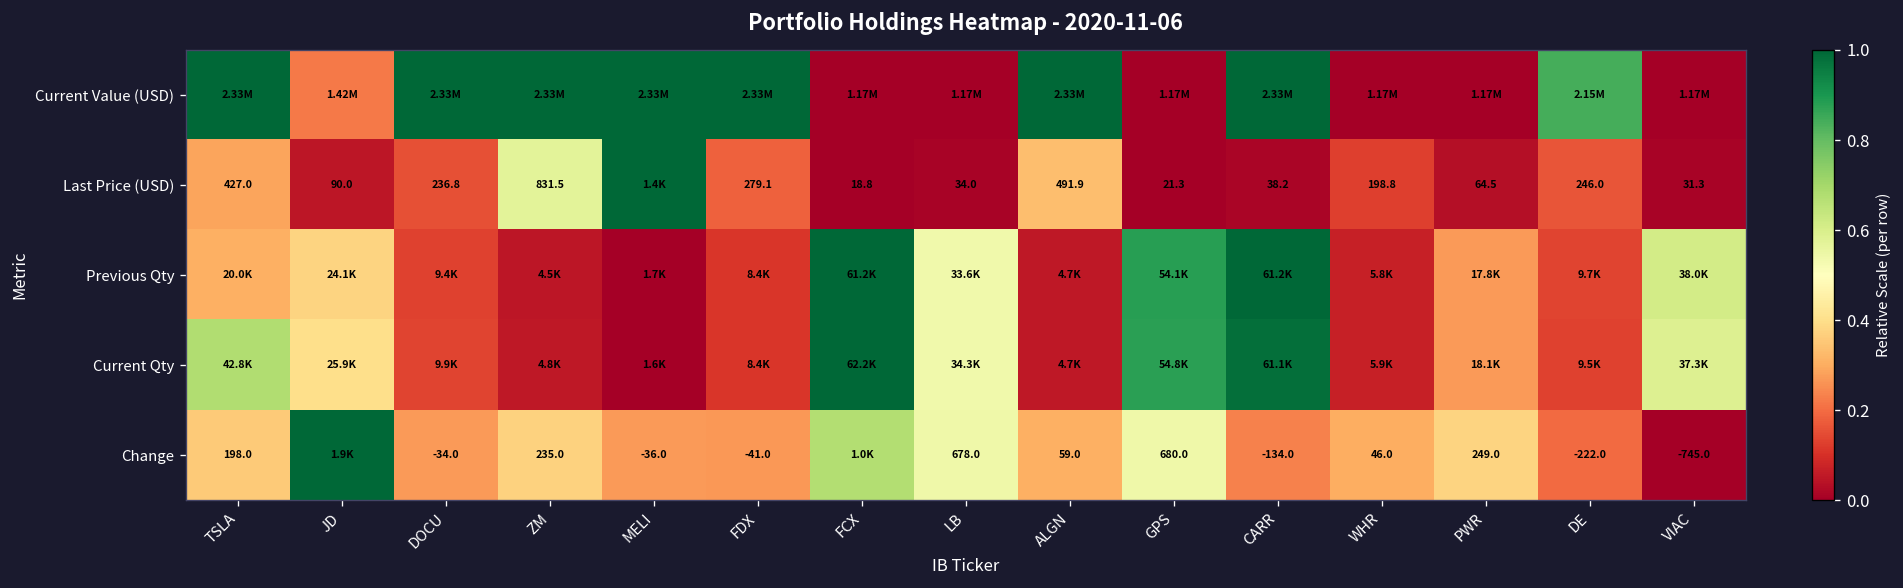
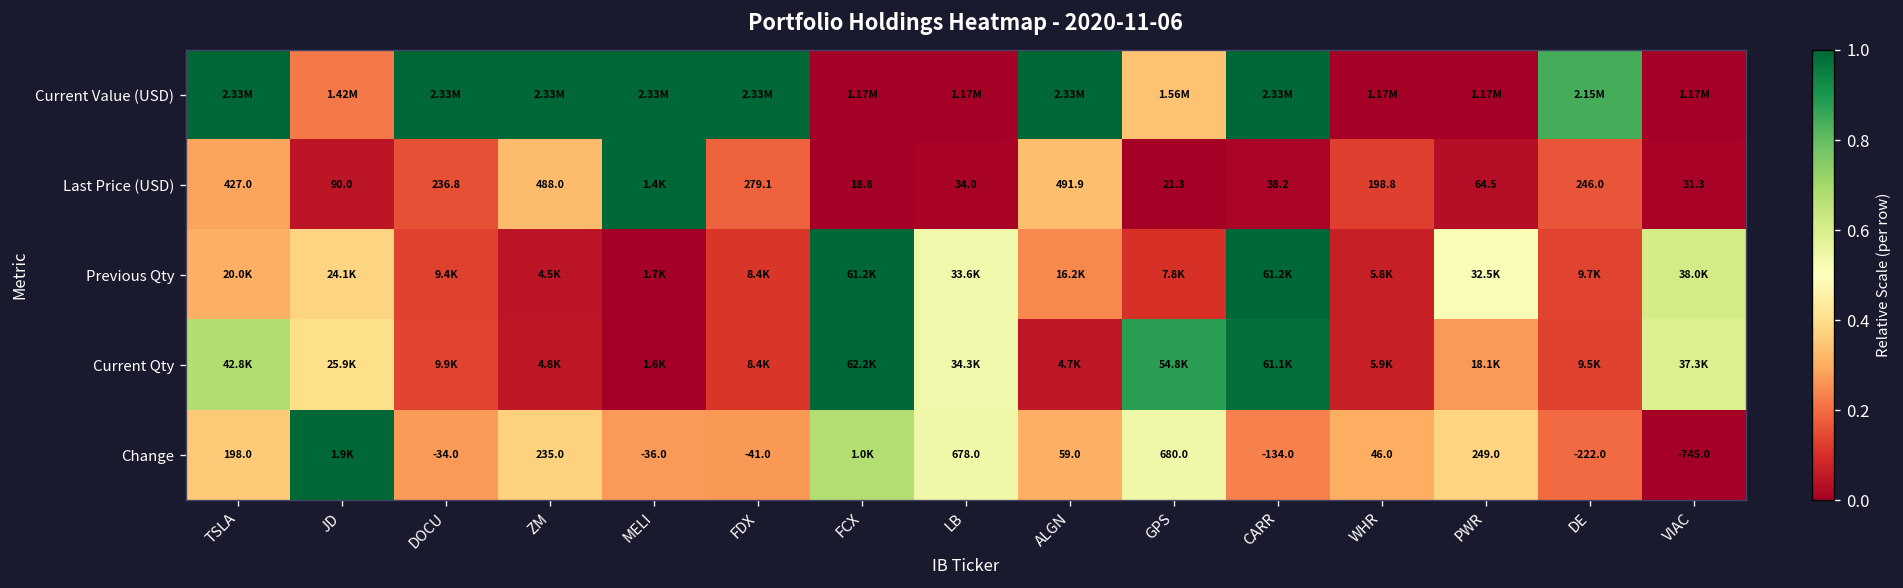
Current Value (USD), GPS: 1.17M -> 1.56M
Last Price (USD), ZM: 831.5 -> 488.0
Previous Qty, ALGN: 4.7K -> 16.2K
Previous Qty, GPS: 54.1K -> 7.8K
Previous Qty, PWR: 17.8K -> 32.5K
